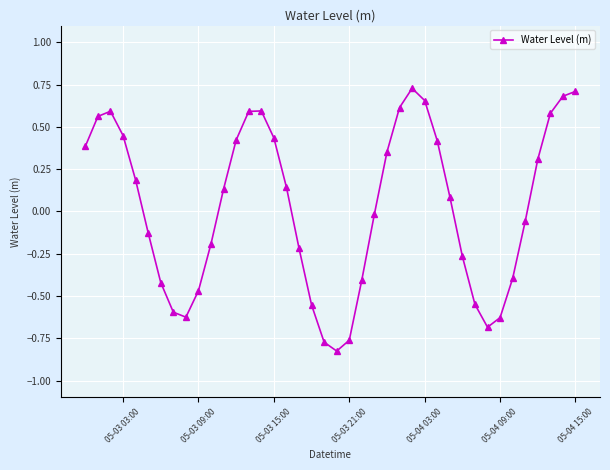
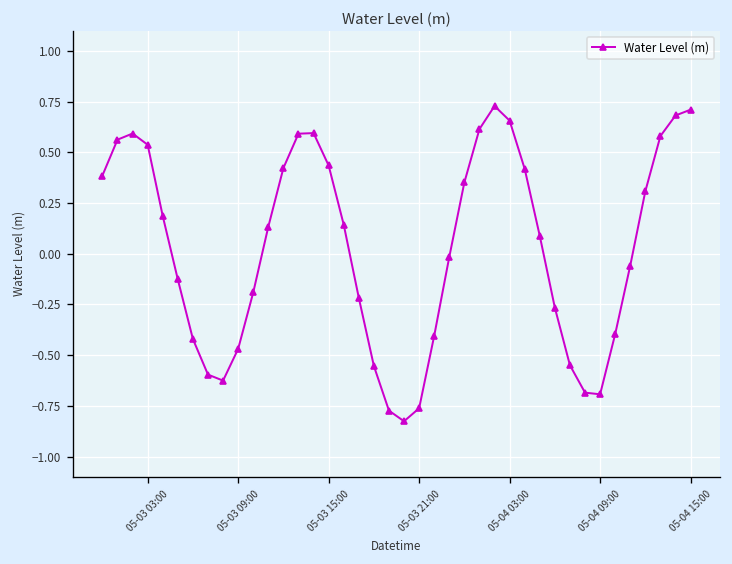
05-03 03:00: 0.45 -> 0.54
05-04 09:00: -0.63 -> -0.69
